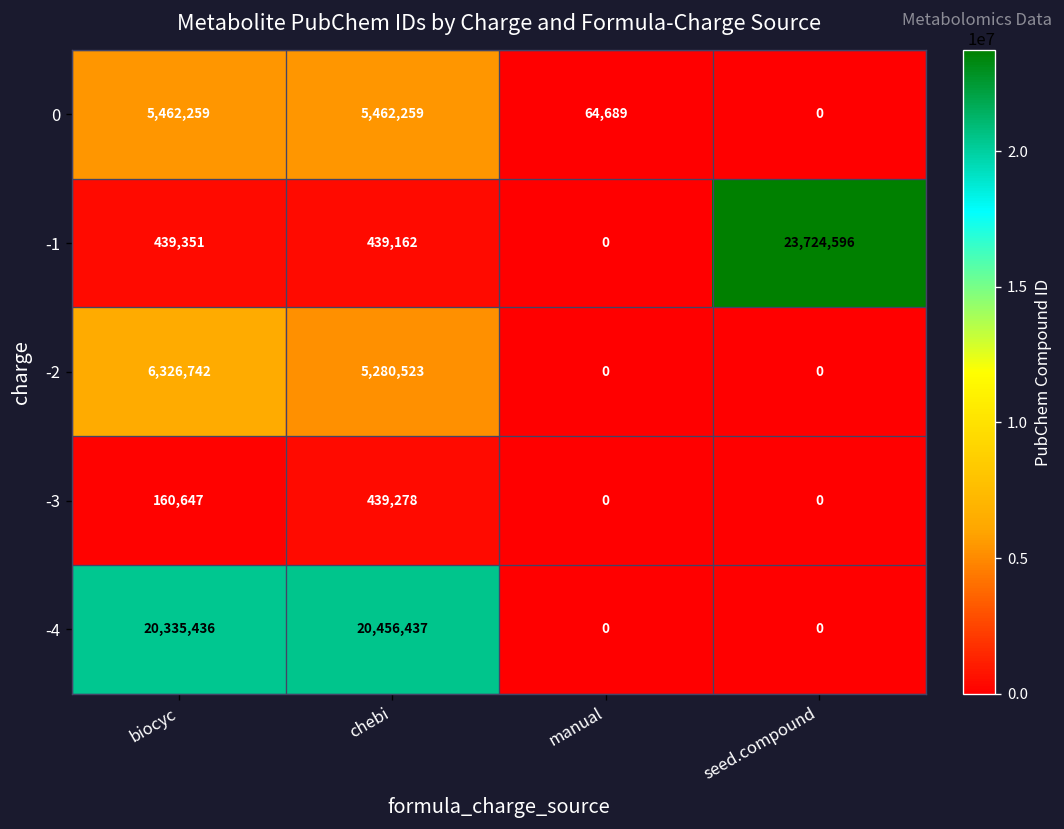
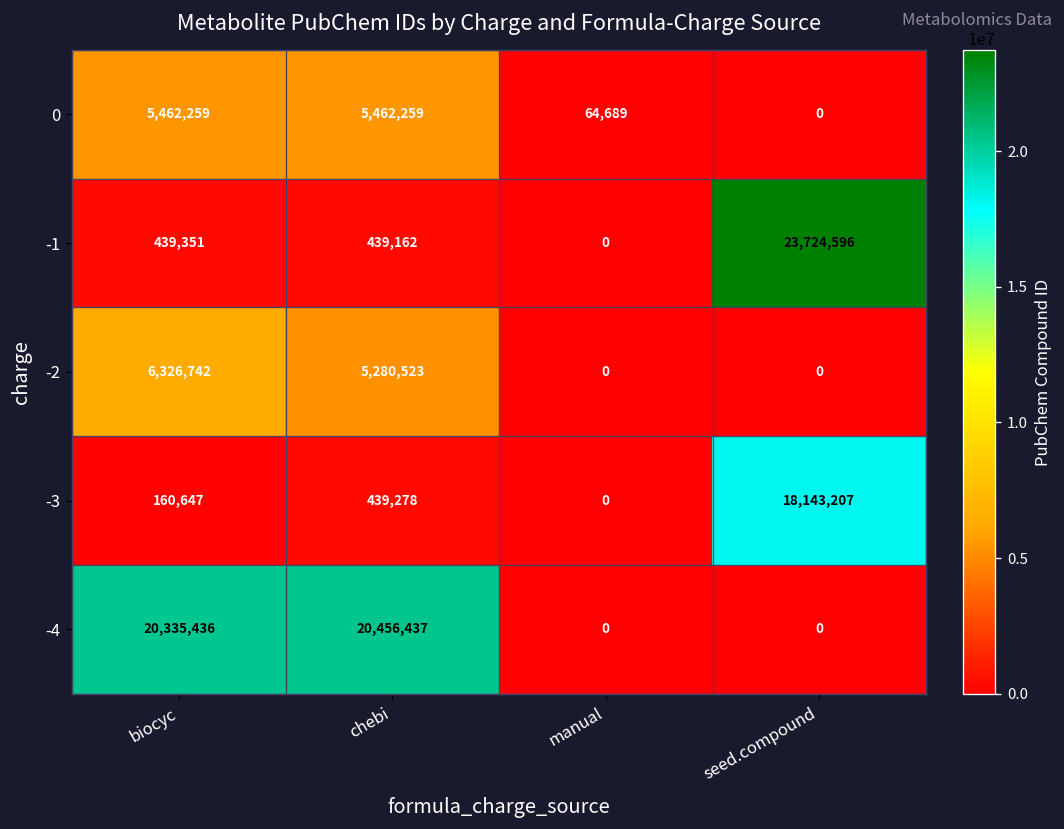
-3, seed.compound: 0 -> 18,143,207
